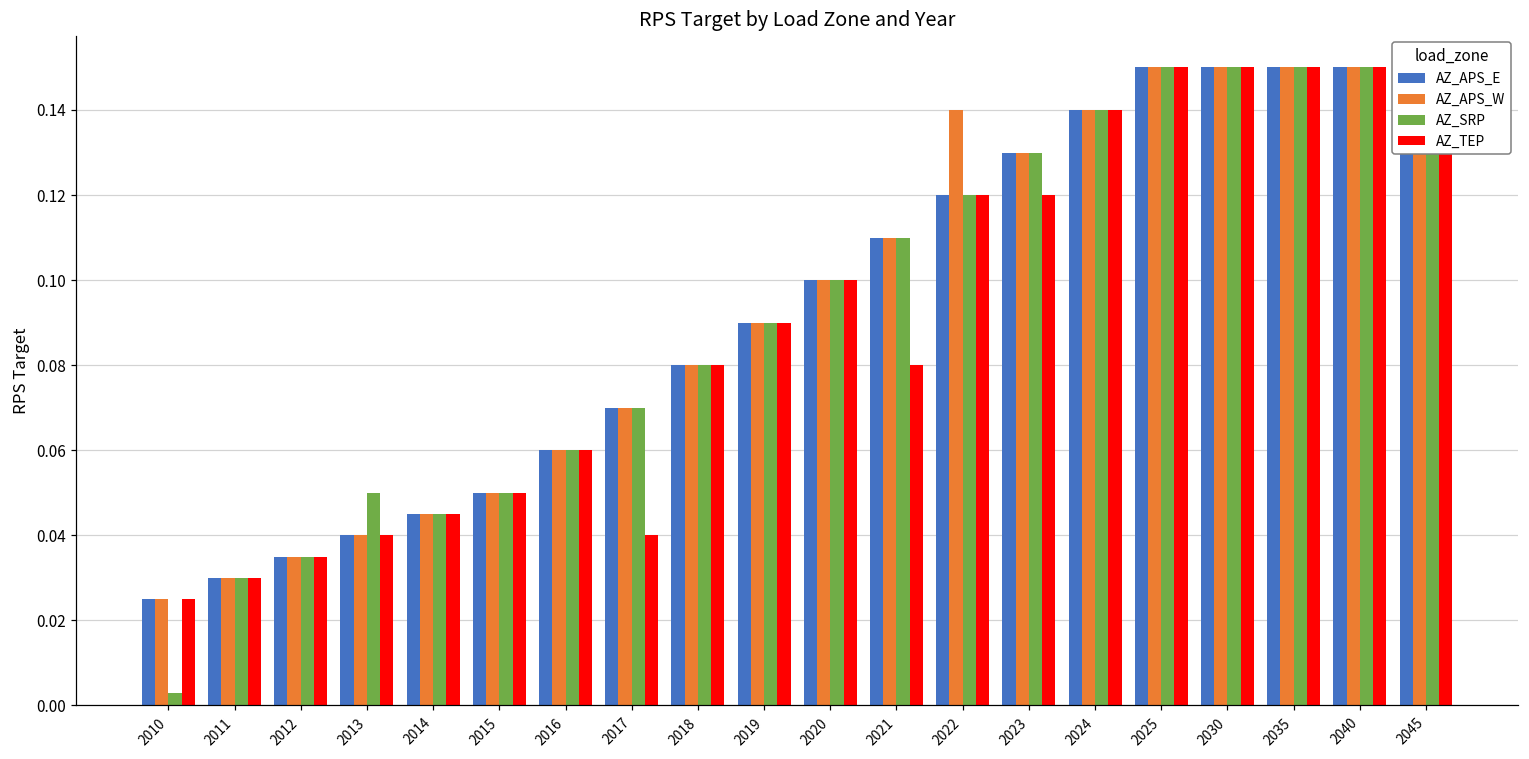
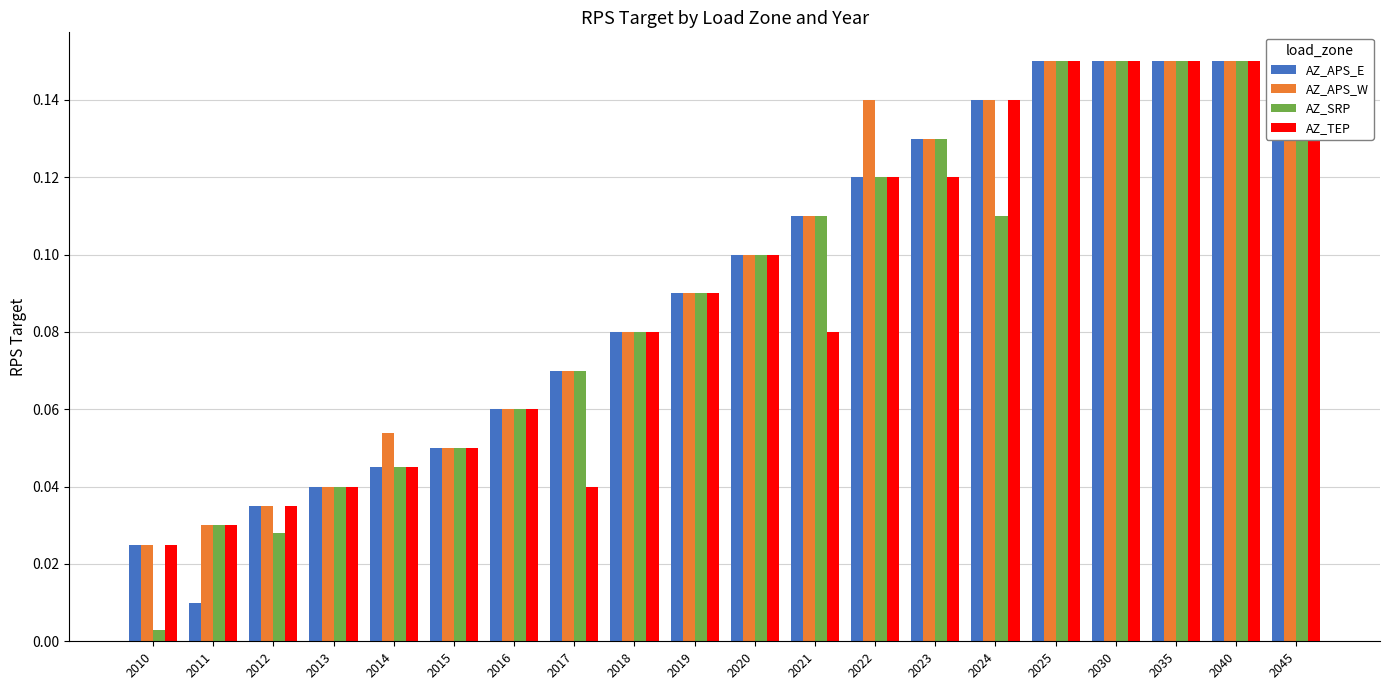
AZ_APS_E, 2011: 0.03 -> 0.01
AZ_SRP, 2012: 0.035 -> 0.028
AZ_SRP, 2013: 0.05 -> 0.04
AZ_APS_W, 2014: 0.045 -> 0.054
AZ_SRP, 2024: 0.14 -> 0.11
